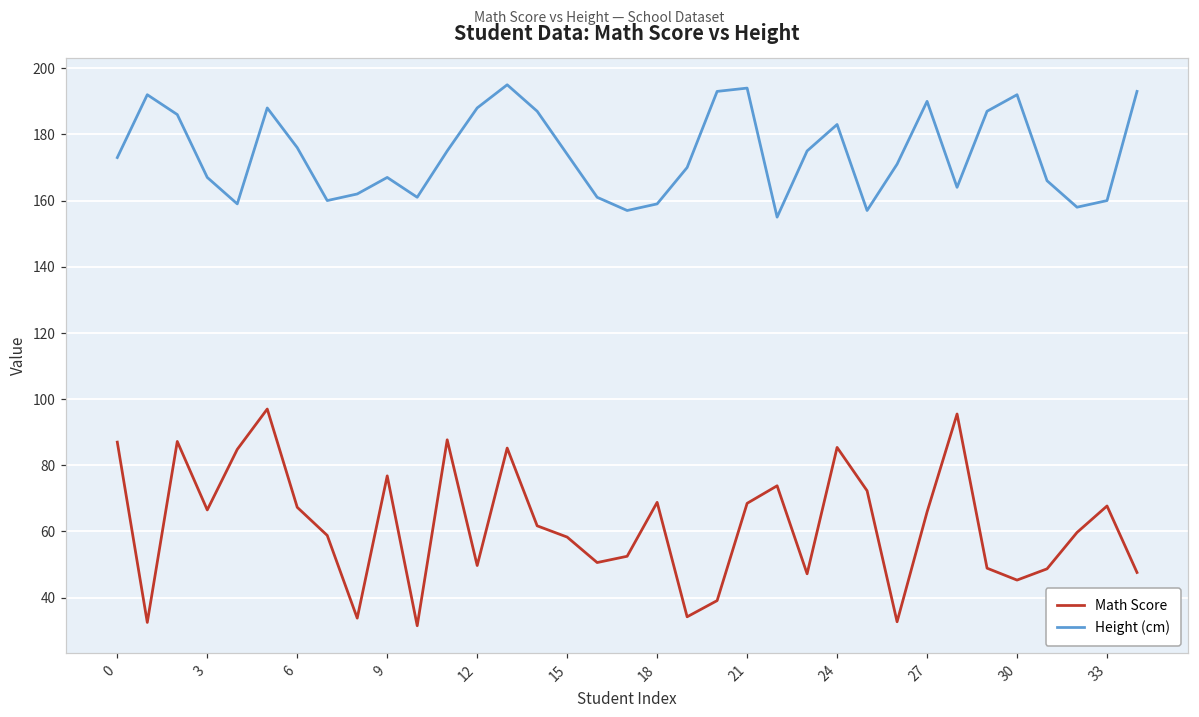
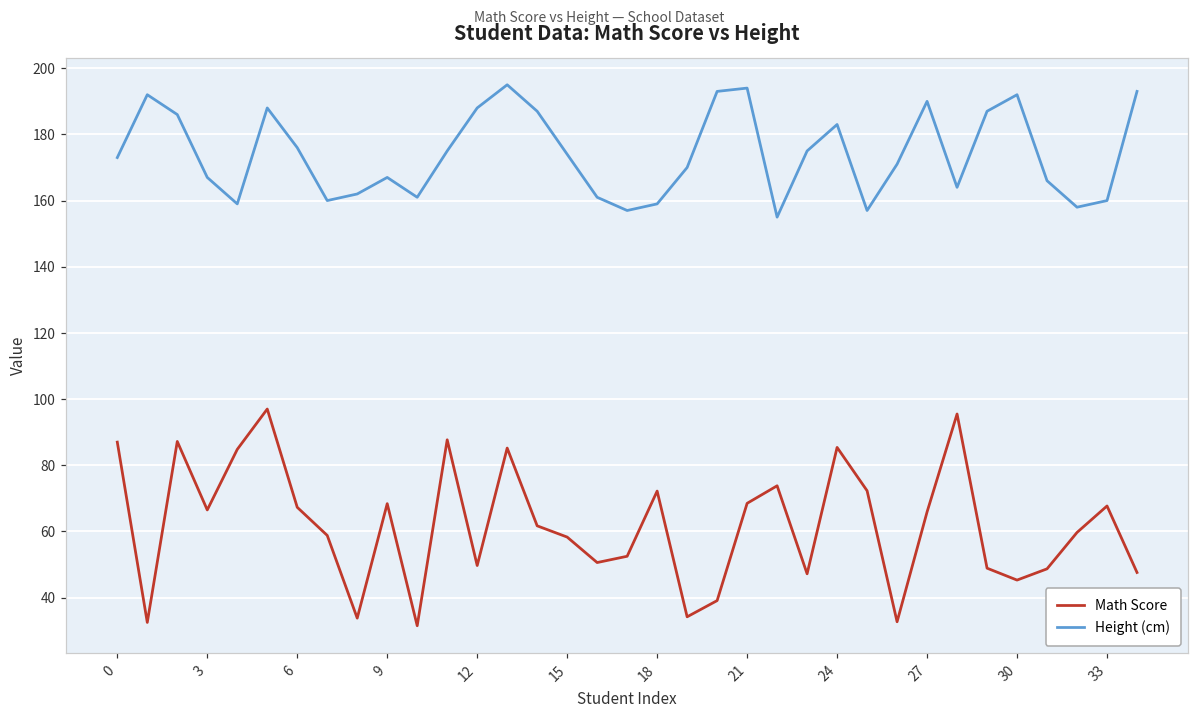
Math Score, 9: 77 -> 68
Math Score, 18: 69 -> 72
